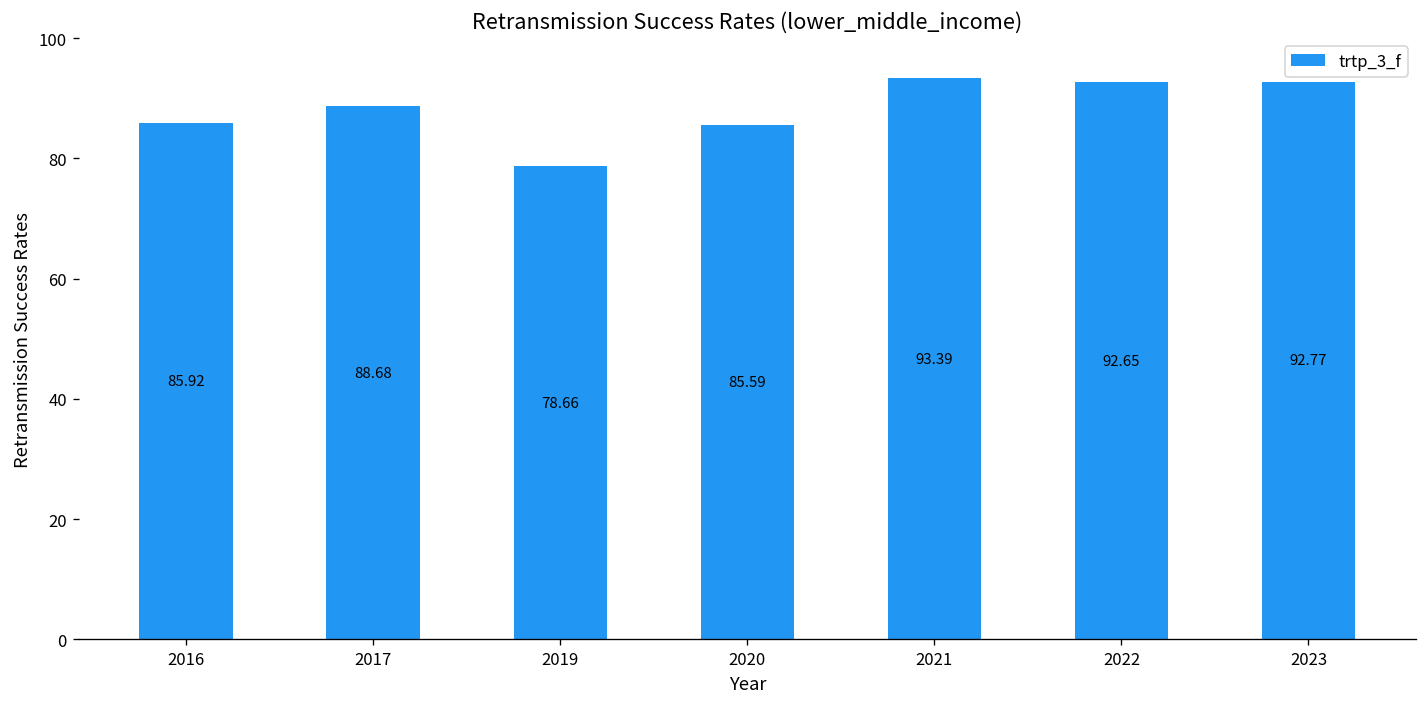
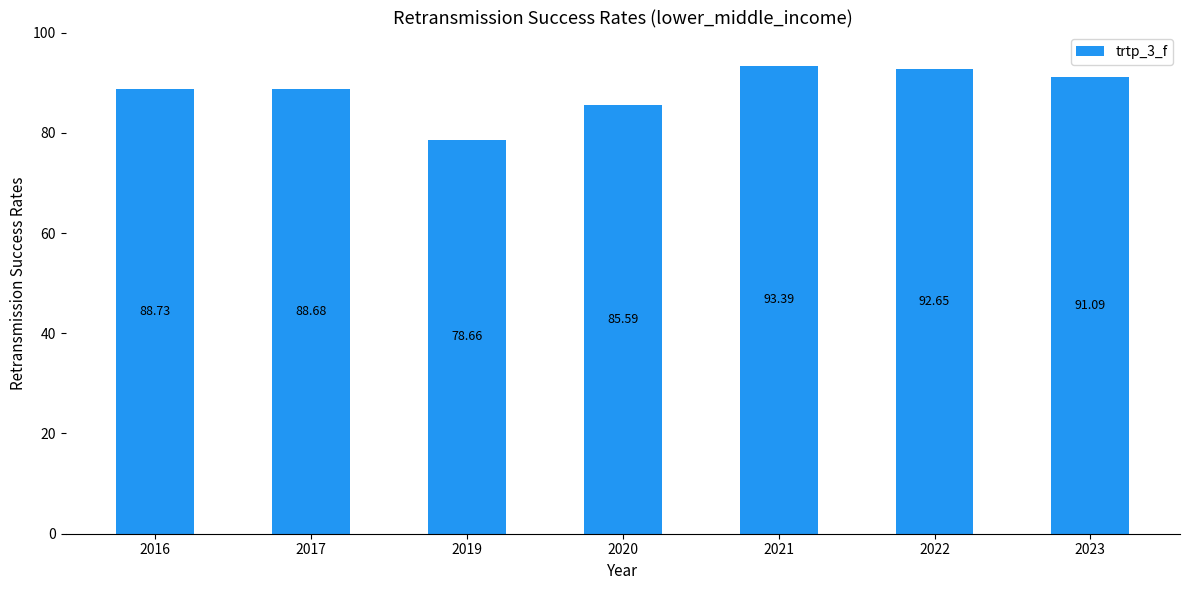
2016: 85.92 -> 88.73
2023: 92.77 -> 91.09
